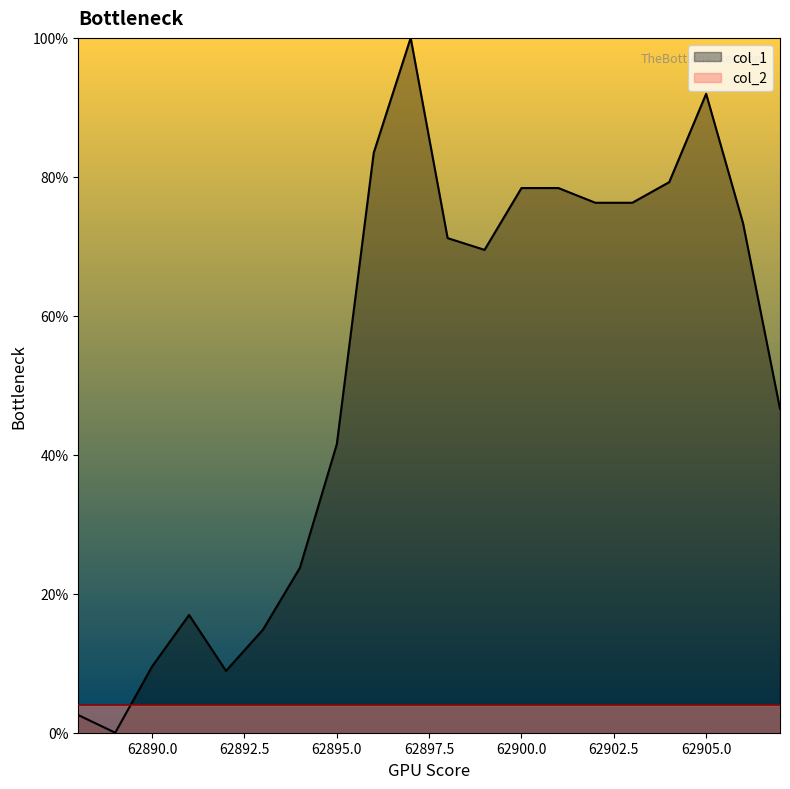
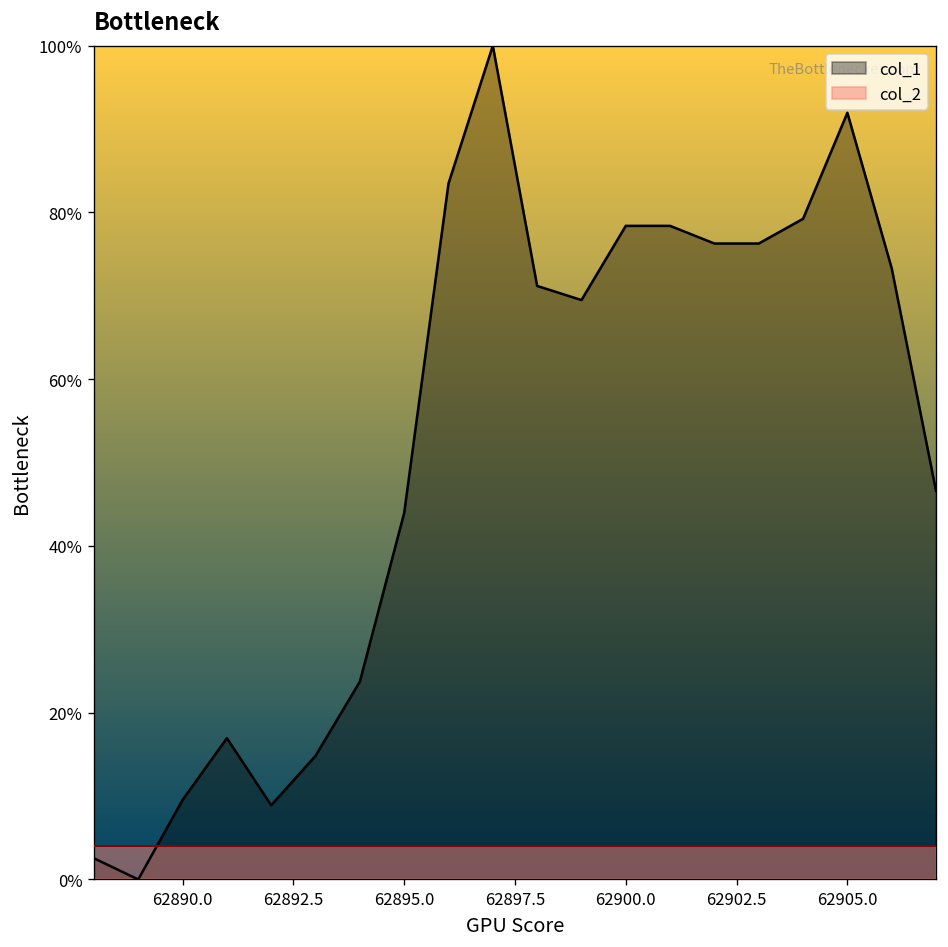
col_1, 62895.0: 42% -> 44%
